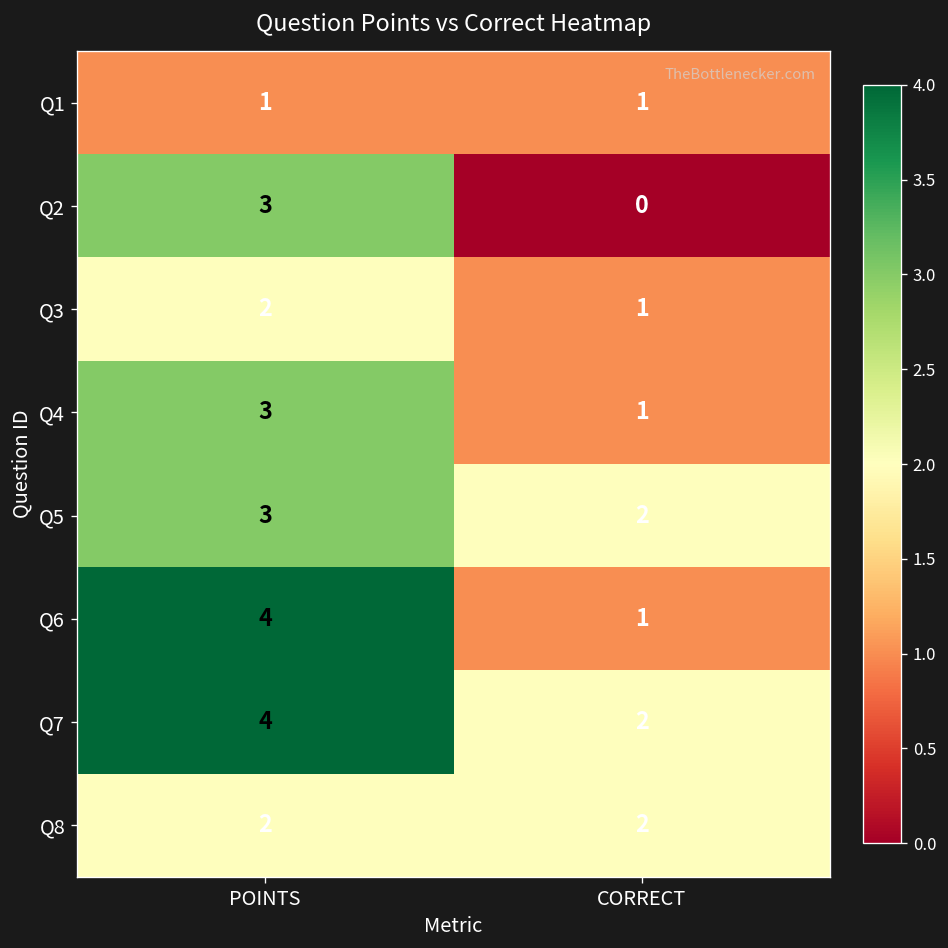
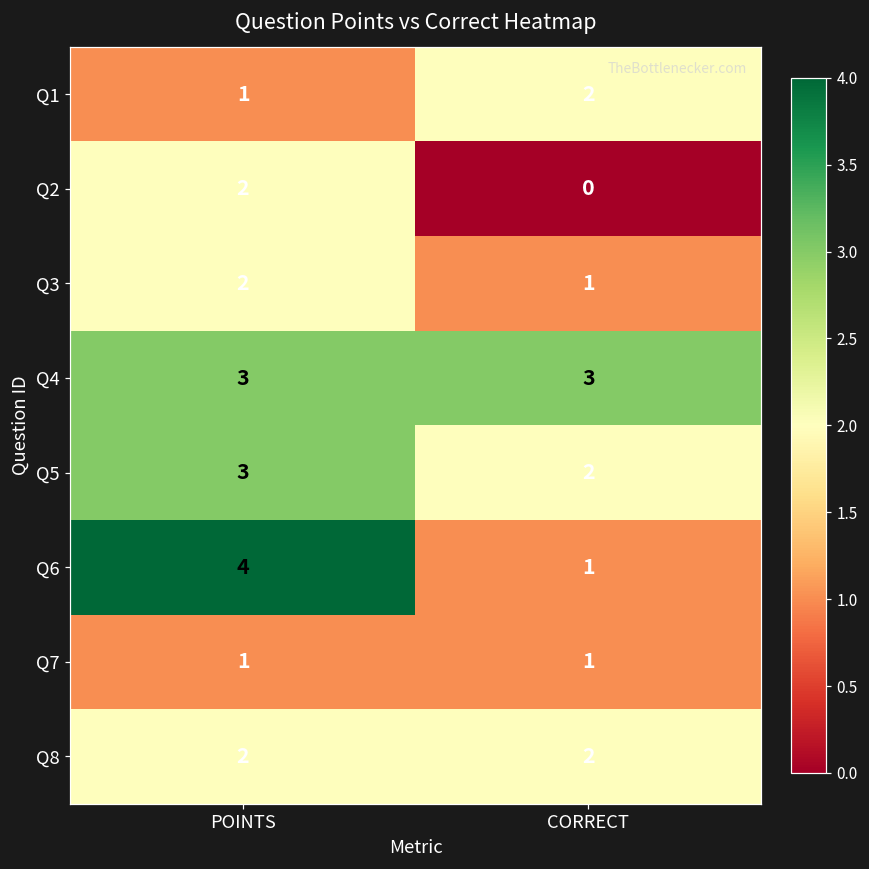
Q1, CORRECT: 1 -> 2
Q2, POINTS: 3 -> 2
Q4, CORRECT: 1 -> 3
Q7, POINTS: 4 -> 1
Q7, CORRECT: 2 -> 1
